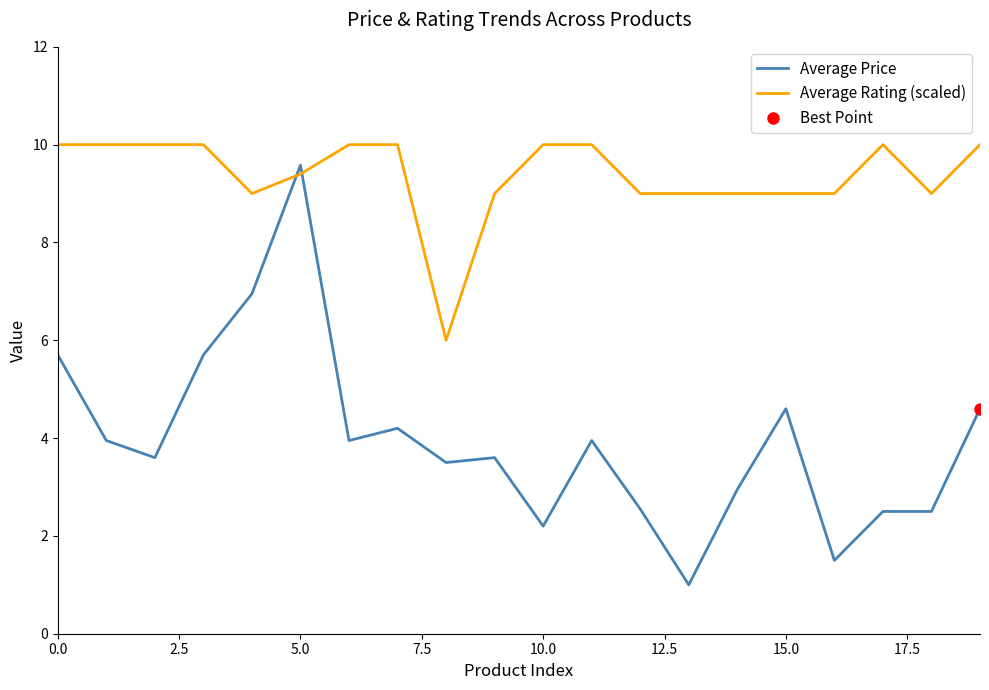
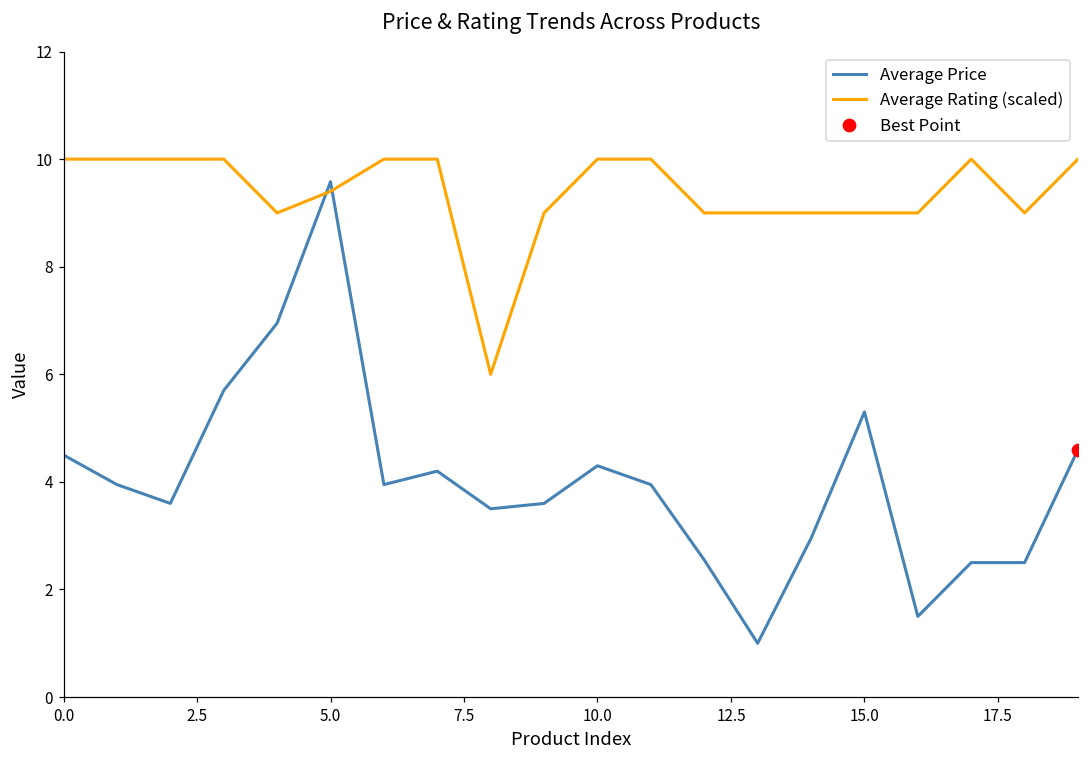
Average Price, 0.0: 5.7 -> 4.5
Average Price, 10.0: 2.2 -> 4.3
Average Price, 15.0: 4.6 -> 5.3
